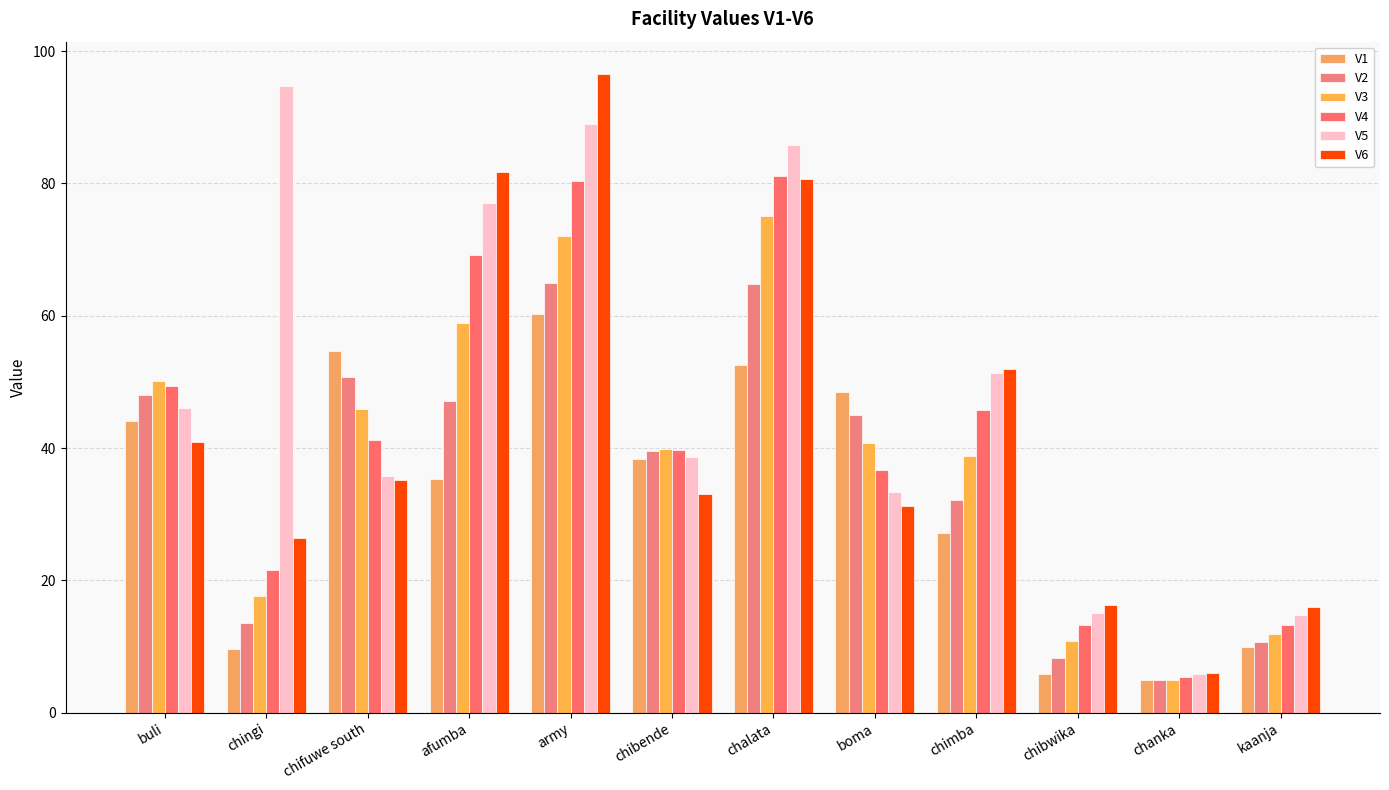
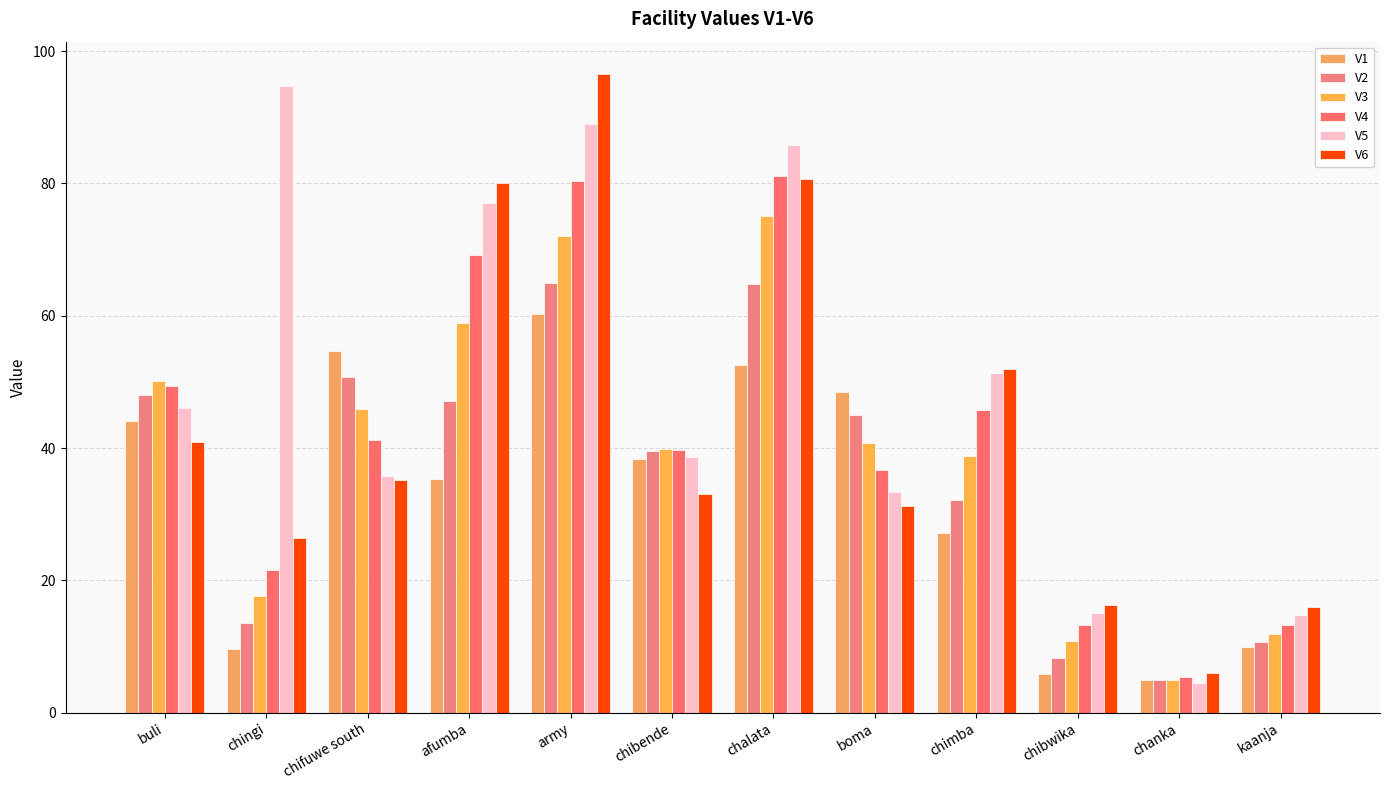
V6, afumba: 82 -> 80
V5, chanka: 6 -> 4
